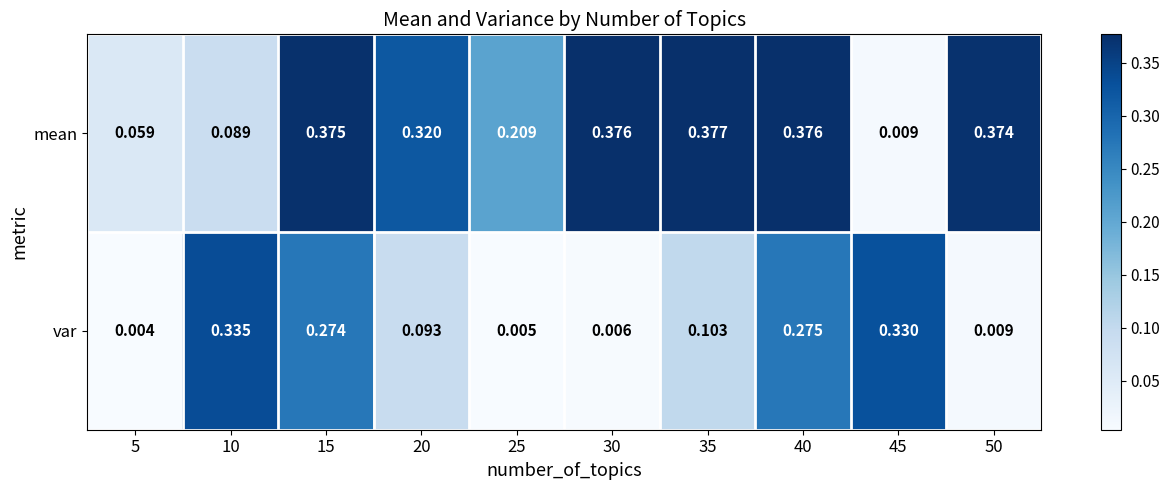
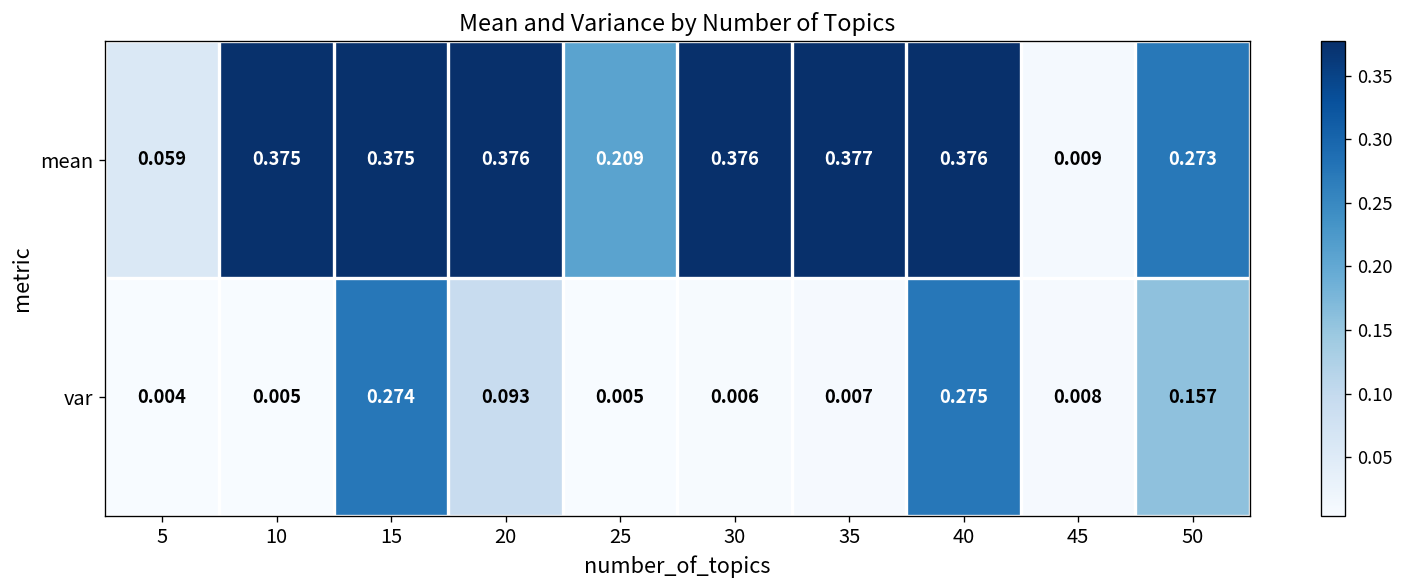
mean, 10: 0.089 -> 0.375
mean, 20: 0.320 -> 0.376
mean, 50: 0.374 -> 0.273
var, 10: 0.335 -> 0.005
var, 35: 0.103 -> 0.007
var, 45: 0.330 -> 0.008
var, 50: 0.009 -> 0.157
